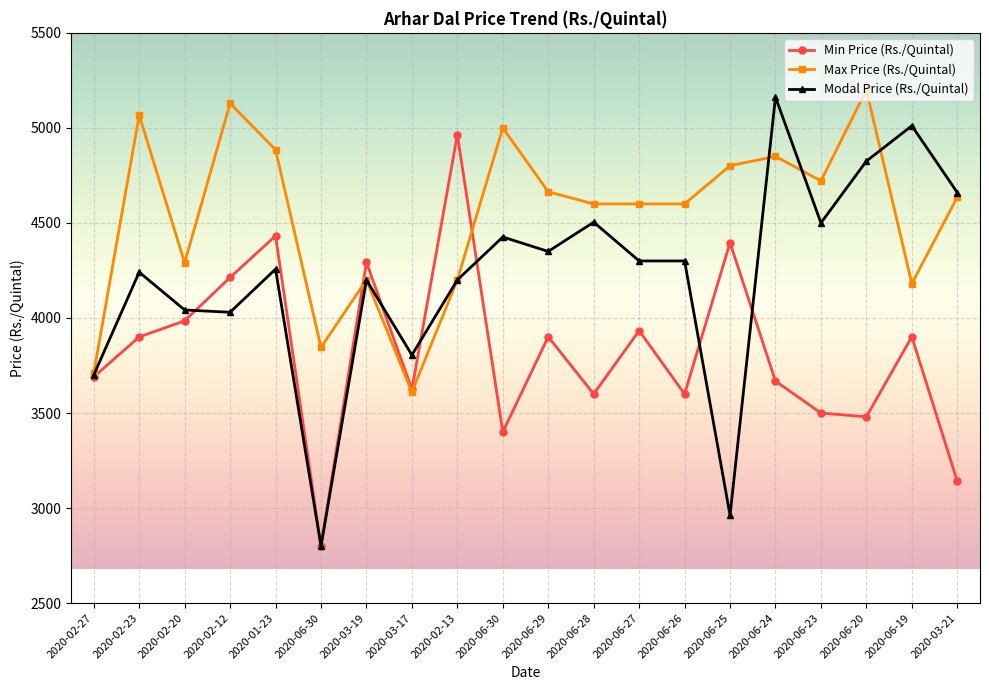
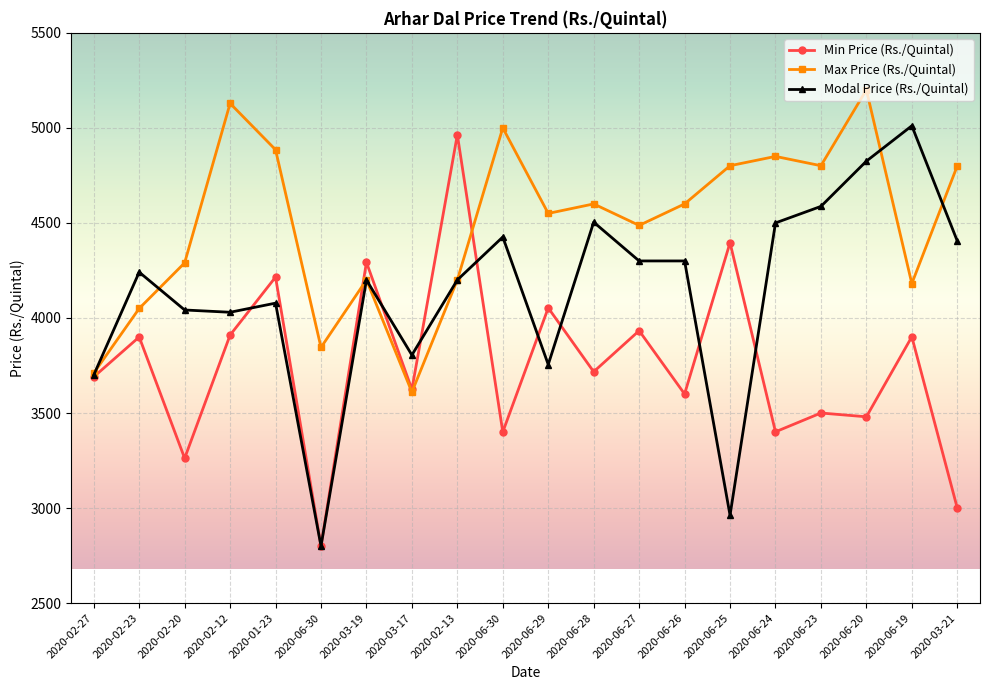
Max Price (Rs./Quintal), 2020-02-23: 5070 -> 4050
Min Price (Rs./Quintal), 2020-02-20: 3990 -> 3260
Min Price (Rs./Quintal), 2020-02-12: 4210 -> 3910
Min Price (Rs./Quintal), 2020-01-23: 4430 -> 4220
Modal Price (Rs./Quintal), 2020-01-23: 4260 -> 4080
Min Price (Rs./Quintal), 2020-06-29: 3900 -> 4050
Max Price (Rs./Quintal), 2020-06-29: 4660 -> 4550
Modal Price (Rs./Quintal), 2020-06-29: 4350 -> 3760
Min Price (Rs./Quintal), 2020-06-28: 3600 -> 3720
Max Price (Rs./Quintal), 2020-06-27: 4600 -> 4490
Min Price (Rs./Quintal), 2020-06-24: 3670 -> 3400
Modal Price (Rs./Quintal), 2020-06-24: 5160 -> 4500
Max Price (Rs./Quintal), 2020-06-23: 4720 -> 4800
Modal Price (Rs./Quintal), 2020-06-23: 4500 -> 4590
Min Price (Rs./Quintal), 2020-03-21: 3140 -> 3000
Max Price (Rs./Quintal), 2020-03-21: 4640 -> 4800
Modal Price (Rs./Quintal), 2020-03-21: 4660 -> 4410
